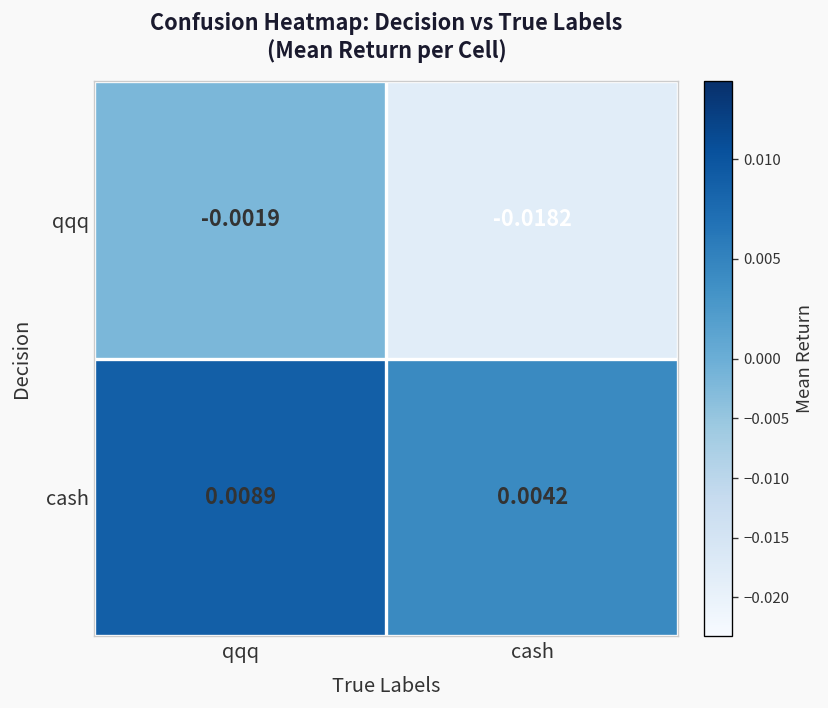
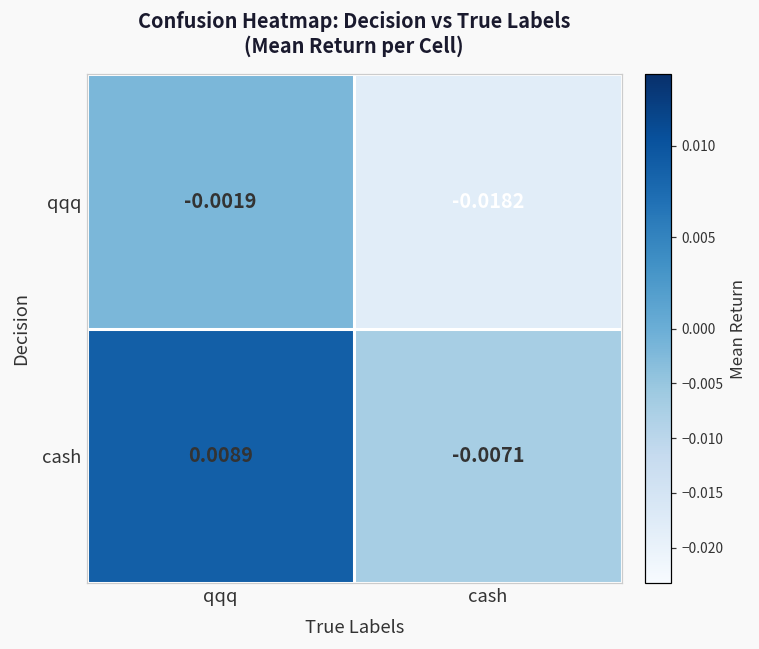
cash, cash: 0.0042 -> -0.0071
